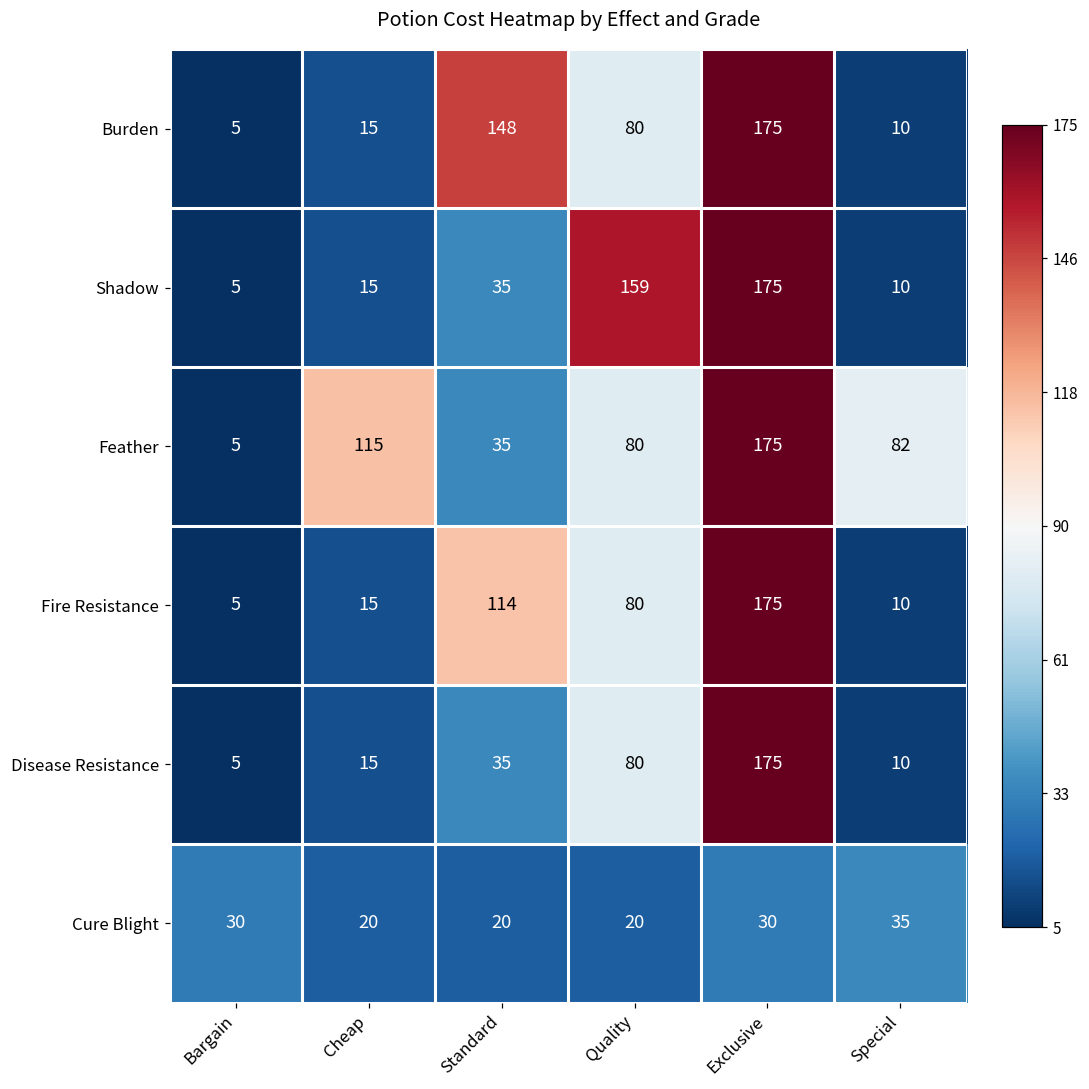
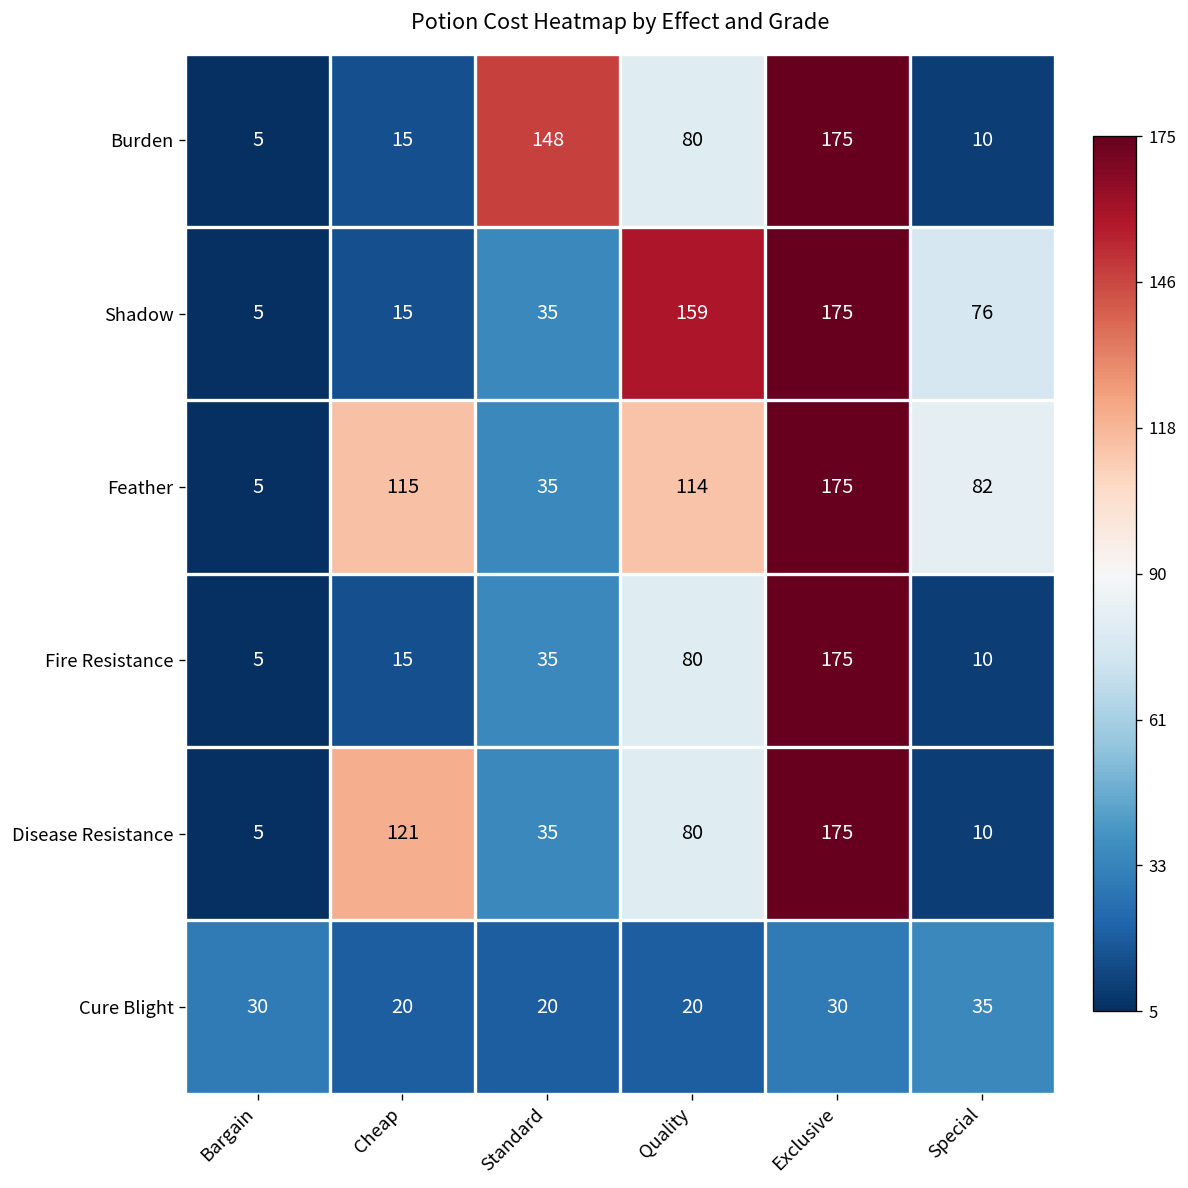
Shadow, Special: 10 -> 76
Feather, Quality: 80 -> 114
Fire Resistance, Standard: 114 -> 35
Disease Resistance, Cheap: 15 -> 121
